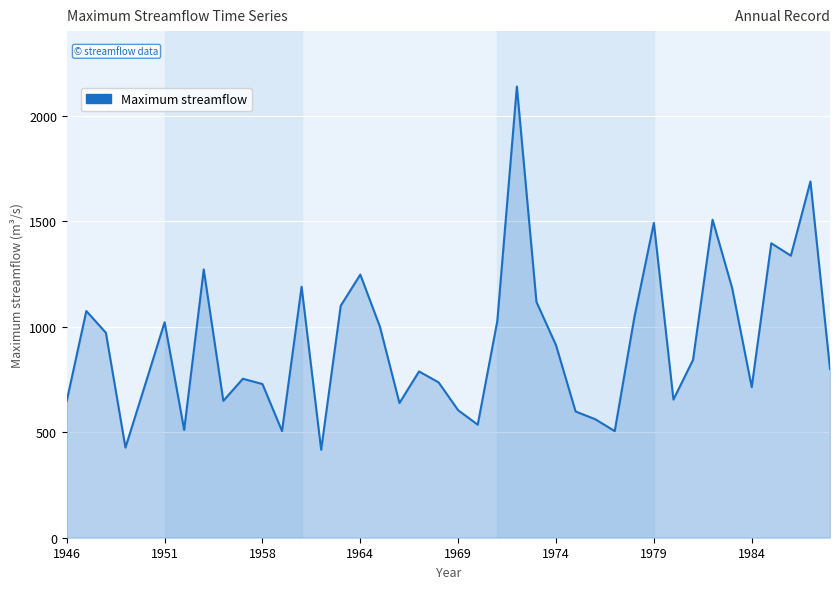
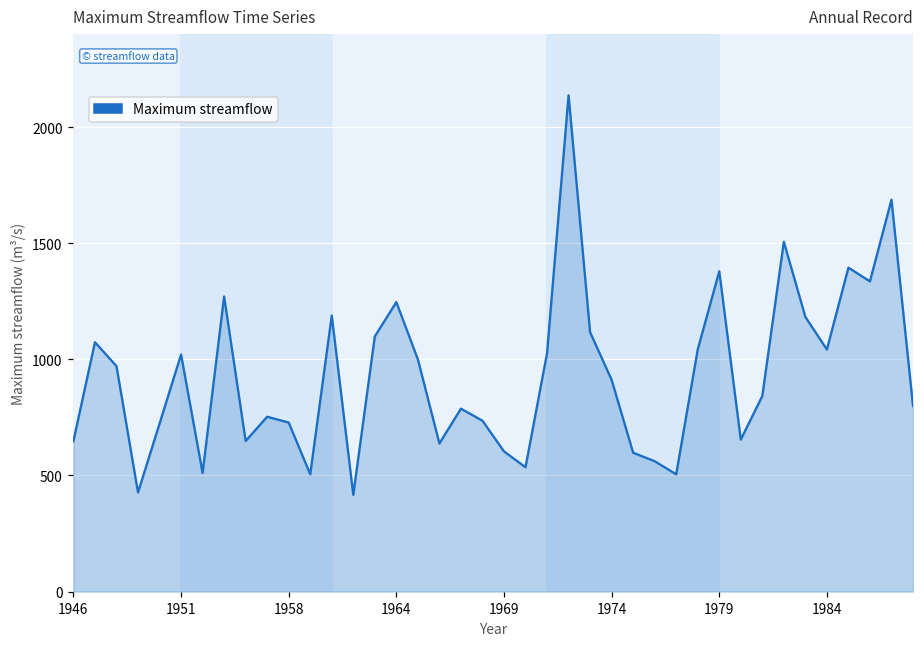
1979: 1490 -> 1380
1984: 710 -> 1040
